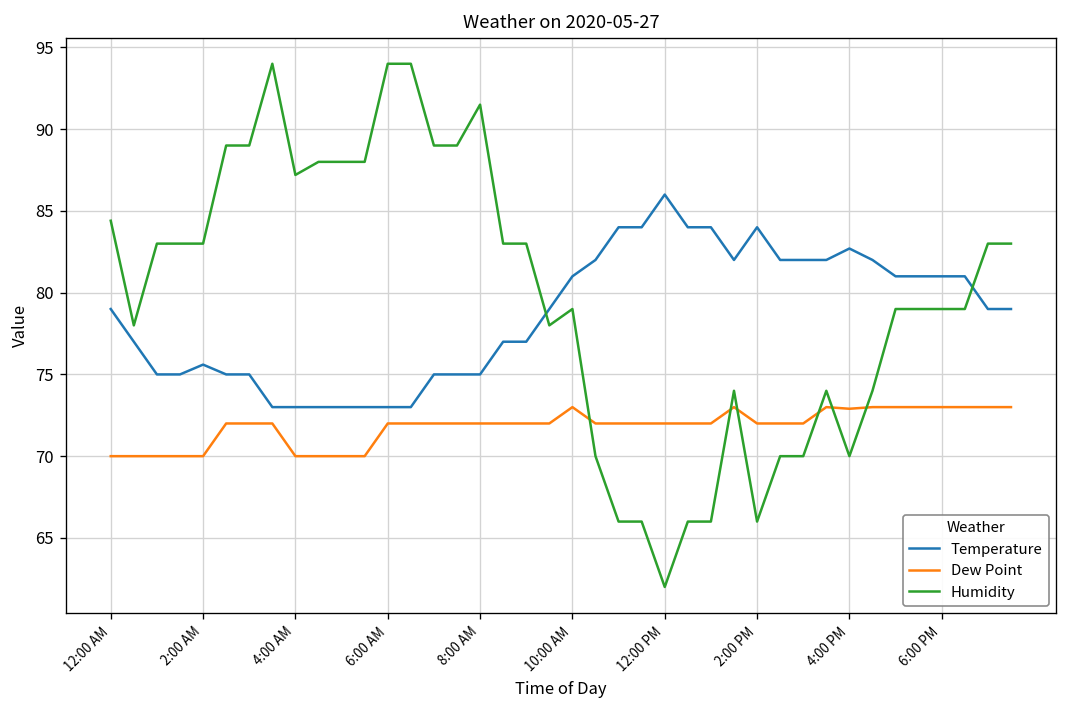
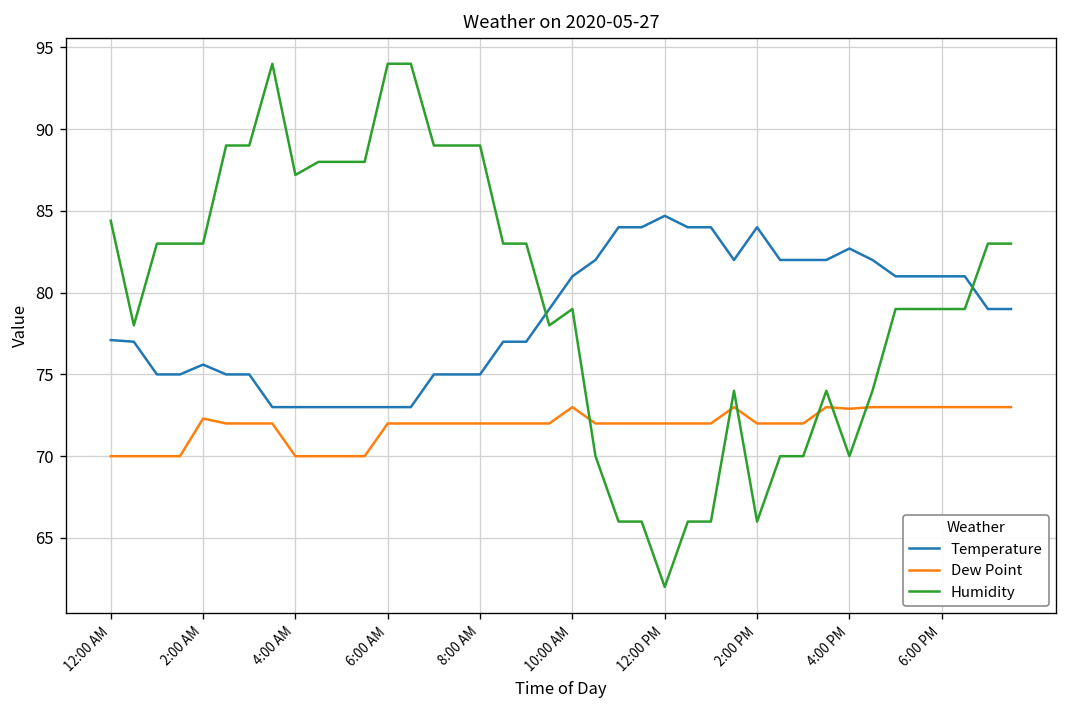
Temperature, 12:00 AM: 79.0 -> 77.1
Dew Point, 2:00 AM: 70.0 -> 72.3
Humidity, 8:00 AM: 91.5 -> 89.0
Temperature, 12:00 PM: 86.0 -> 84.7
